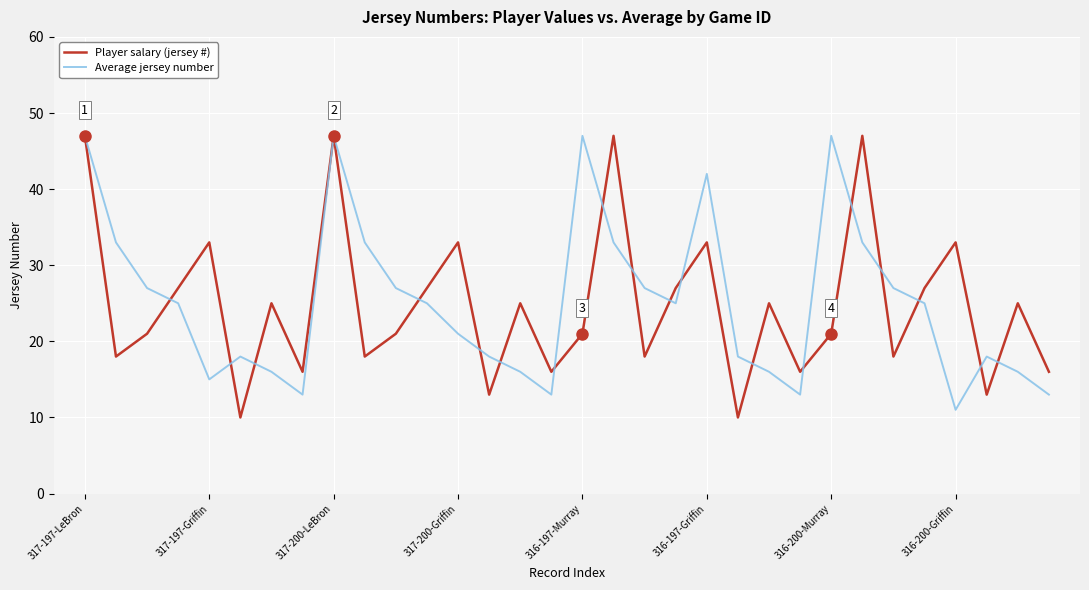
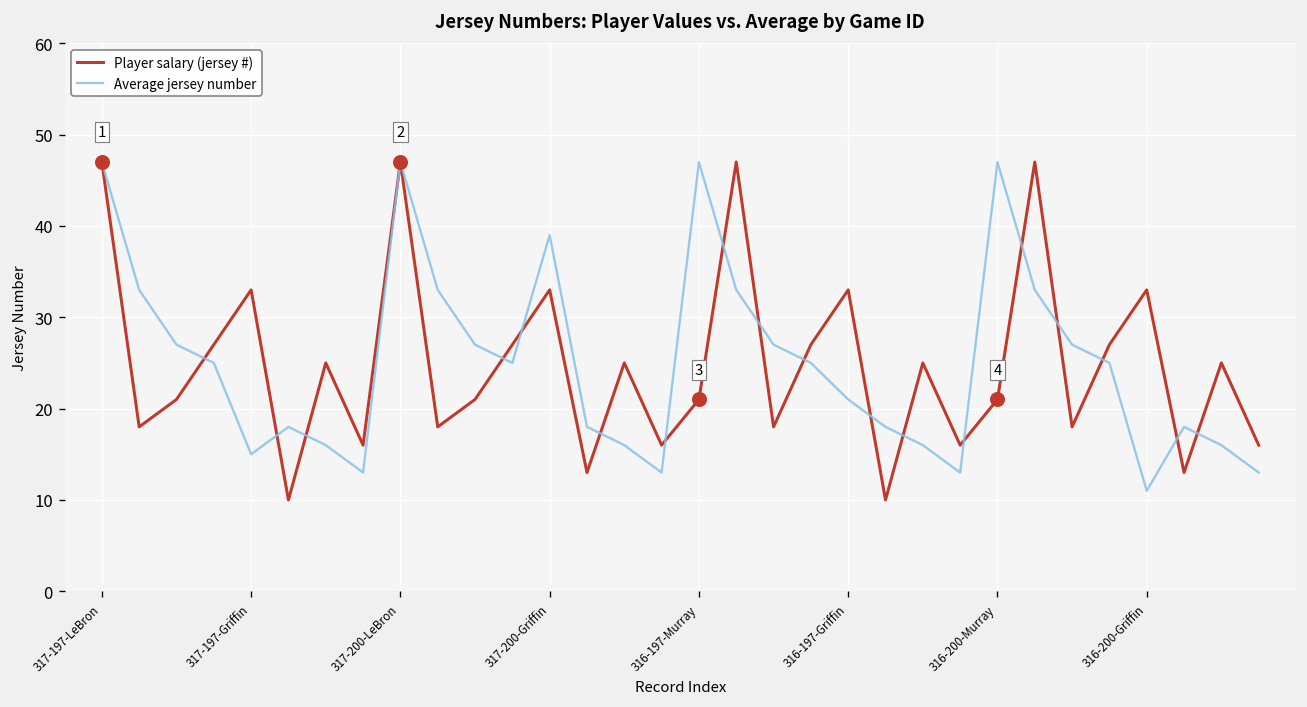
Average jersey number, 317-200-Griffin: 21 -> 39
Average jersey number, 316-197-Griffin: 42 -> 21
